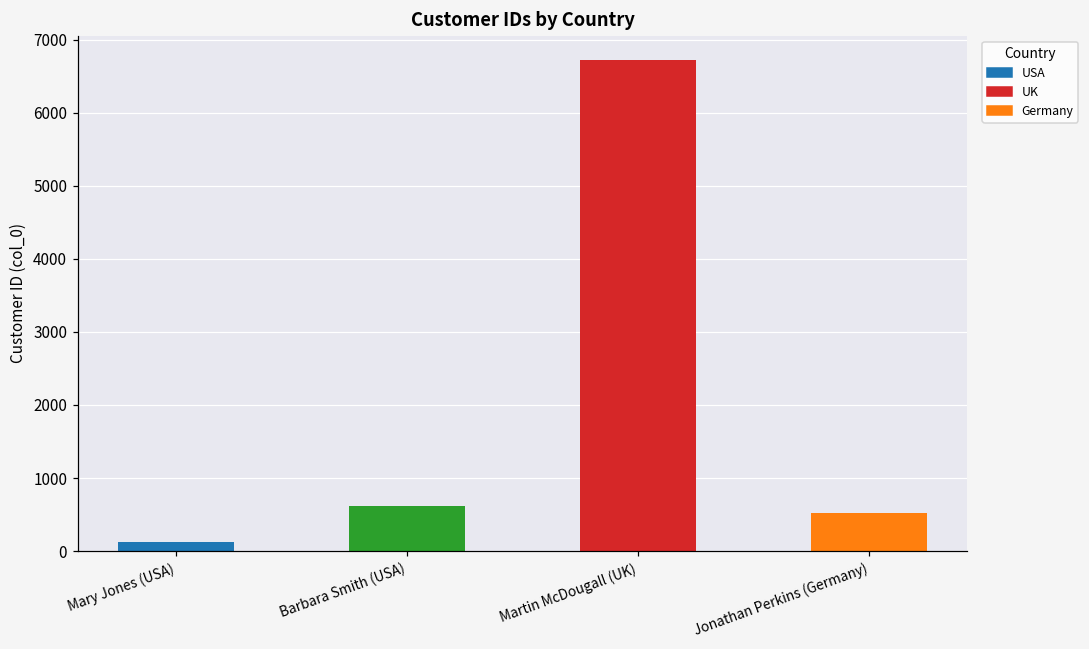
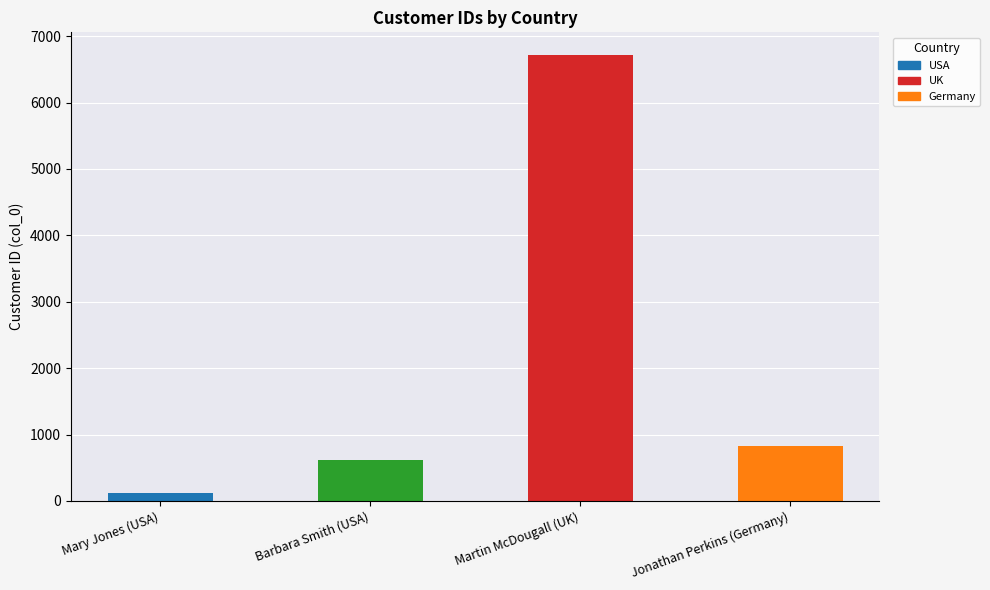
Jonathan Perkins (Germany): 500 -> 800
